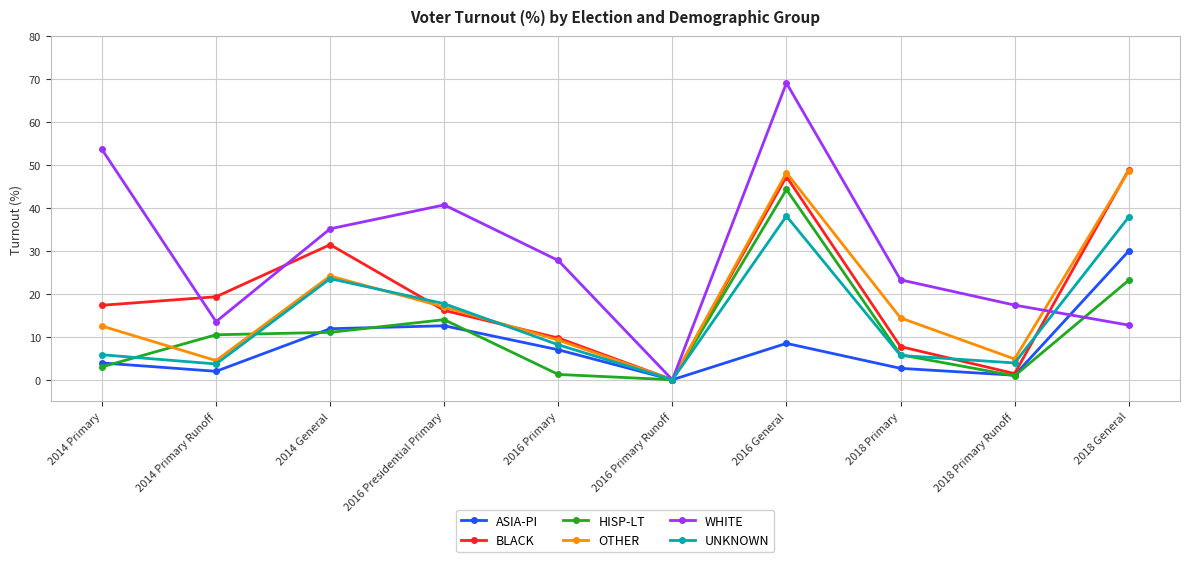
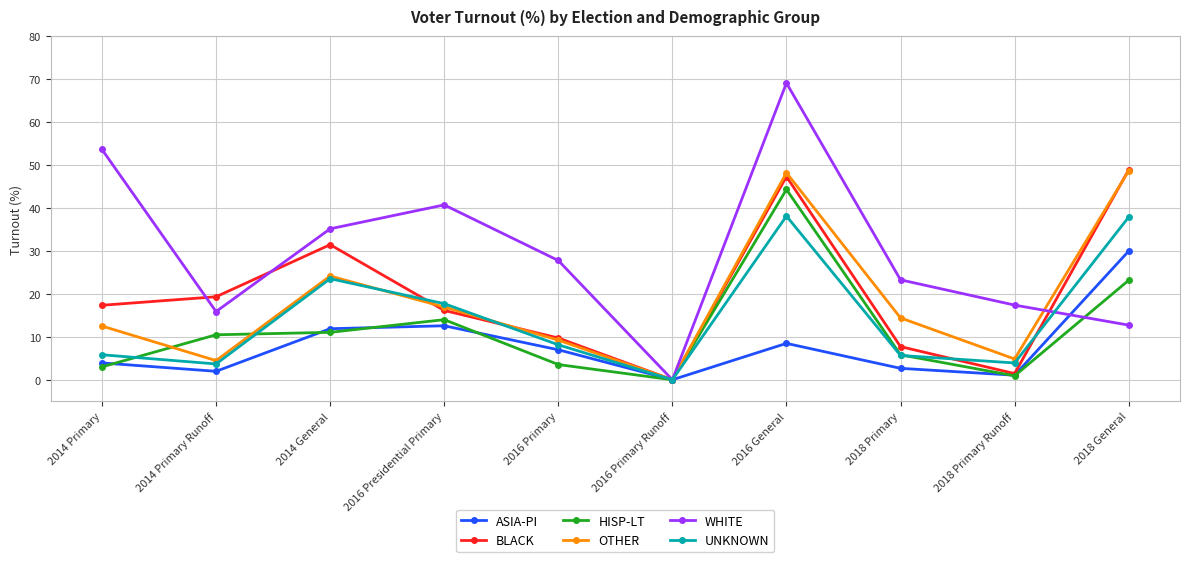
WHITE, 2014 Primary Runoff: 14 -> 16
HISP-LT, 2016 Primary: 1 -> 4
